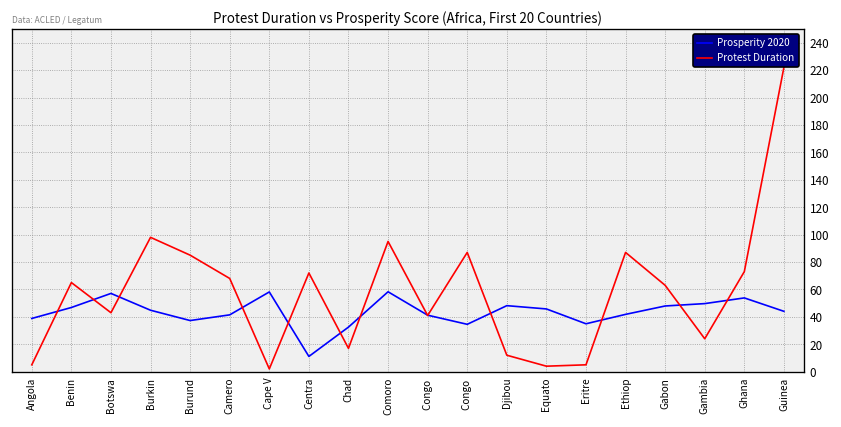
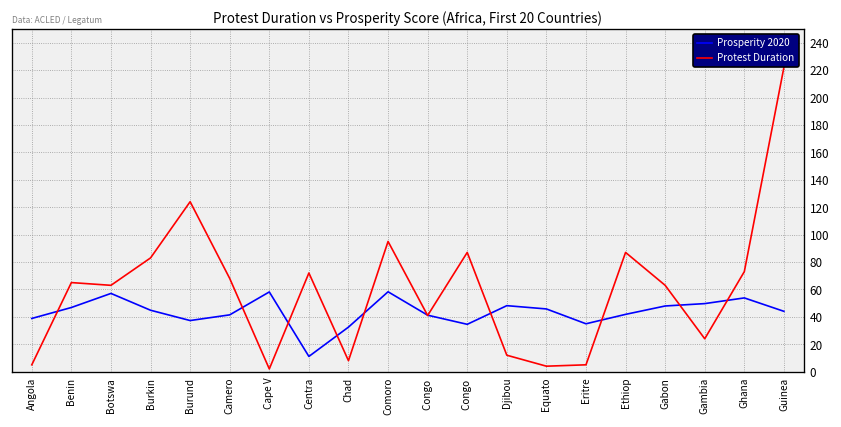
Protest Duration, Botswa: 43 -> 63
Protest Duration, Burkin: 98 -> 83
Protest Duration, Burund: 85 -> 124
Protest Duration, Chad: 17 -> 8
